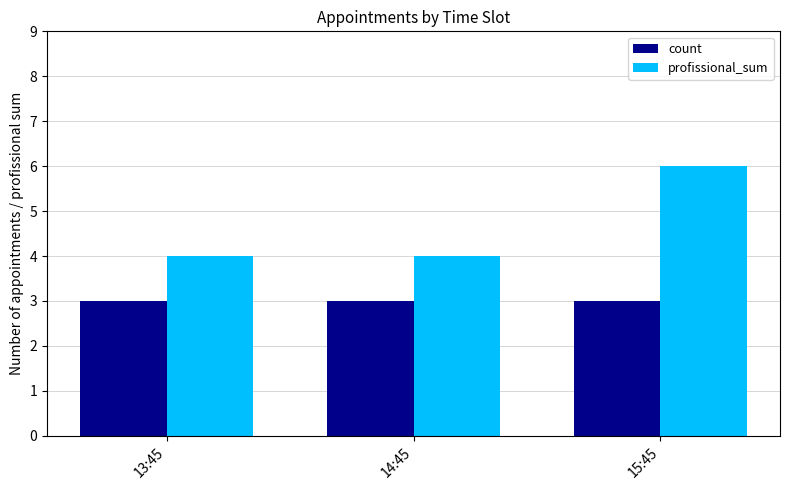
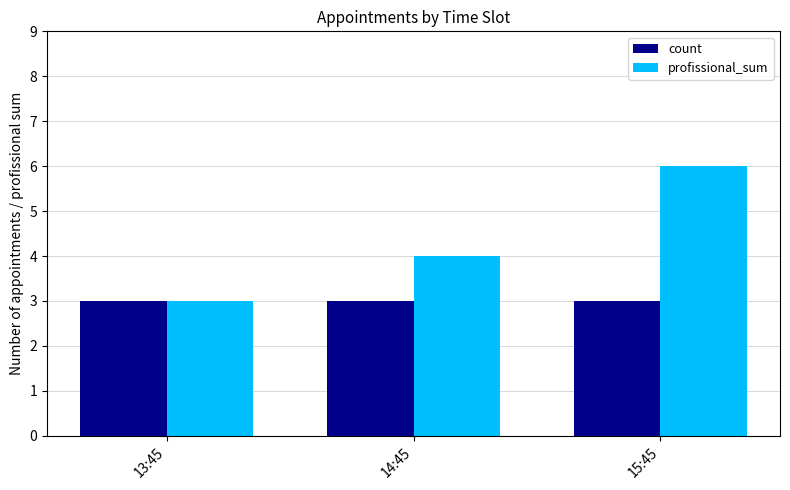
profissional_sum, 13:45: 4 -> 3
